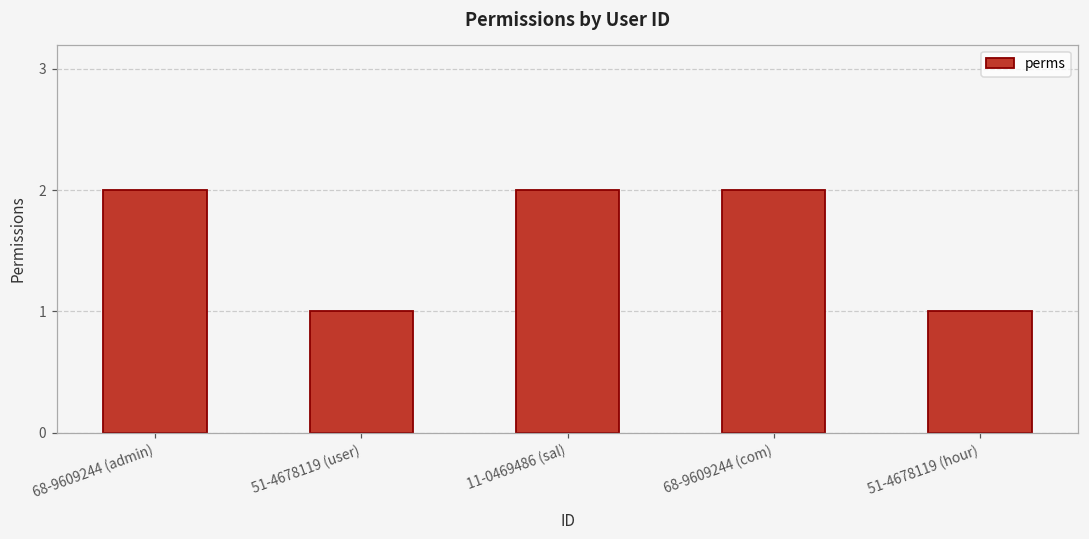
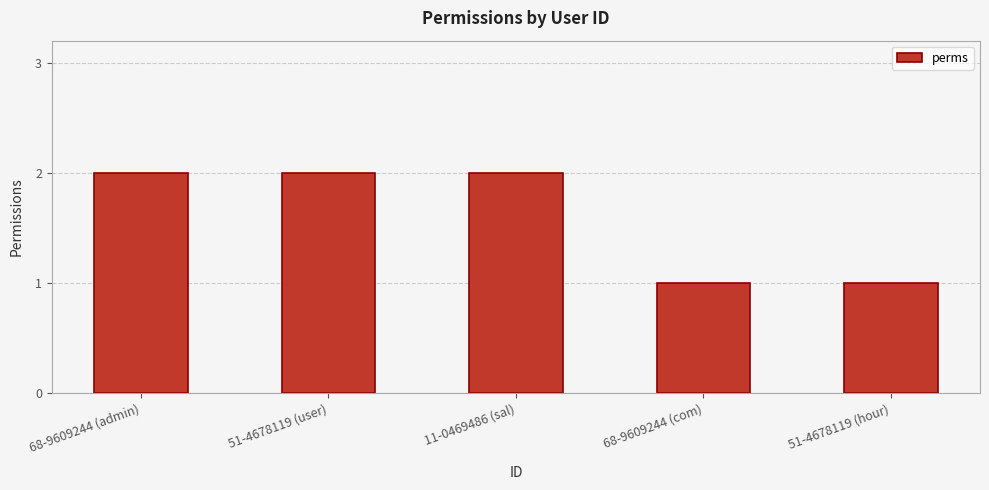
51-4678119 (user): 1 -> 2
68-9609244 (com): 2 -> 1
